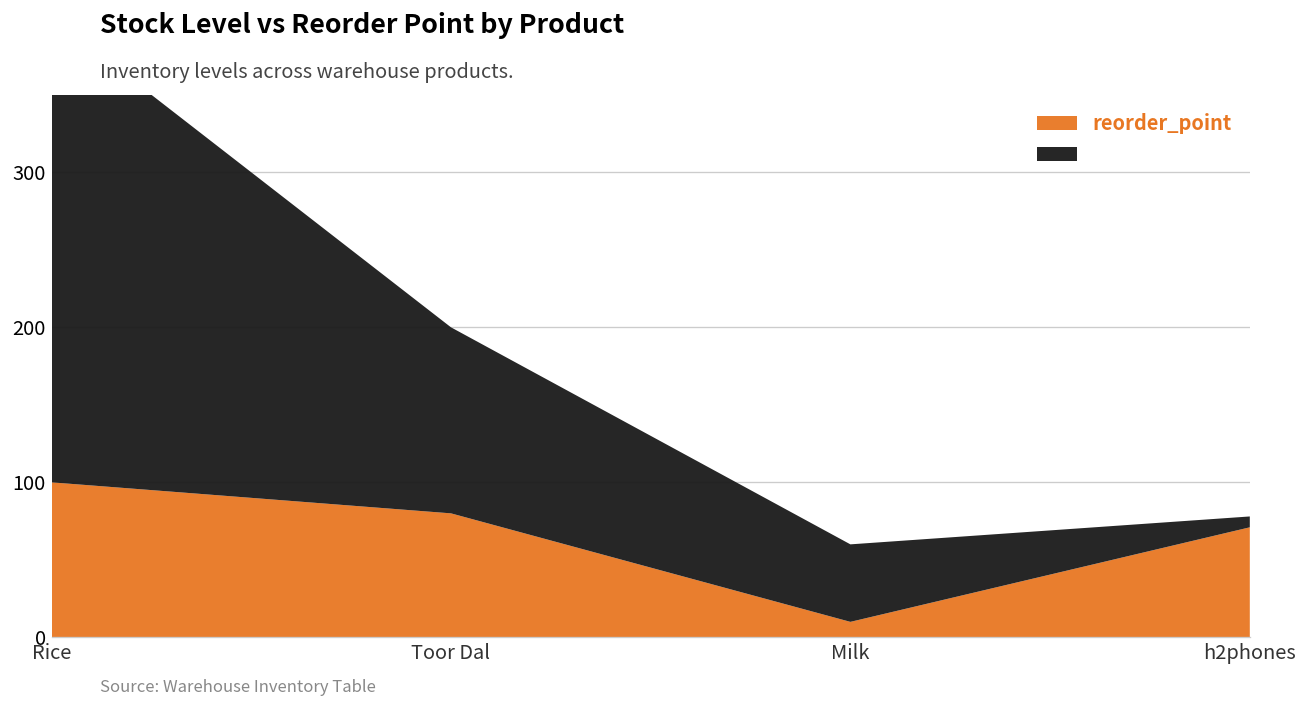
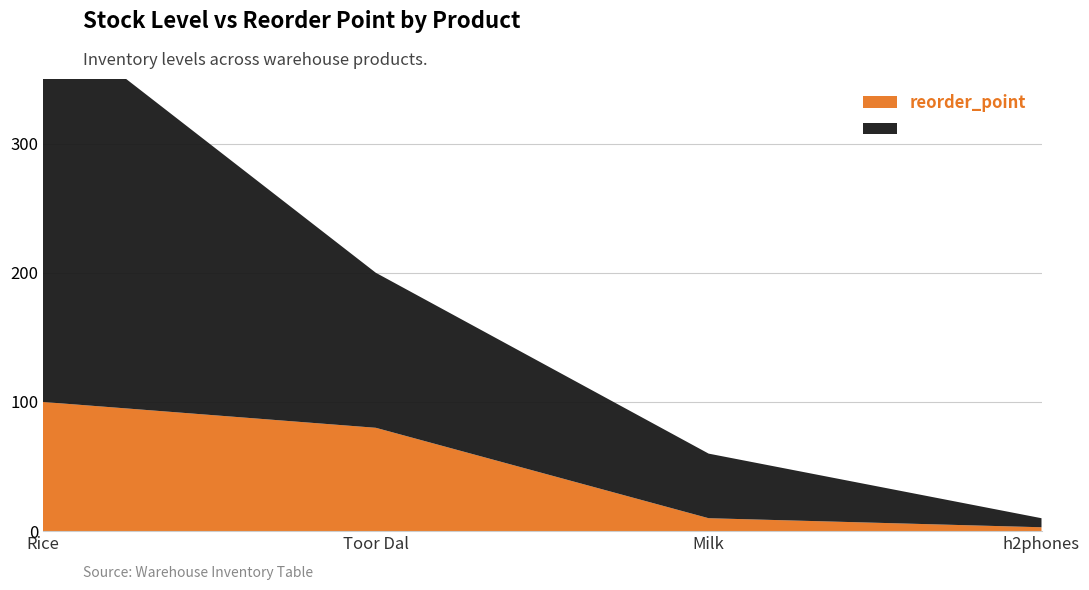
reorder_point, h2phones: 71 -> 3
